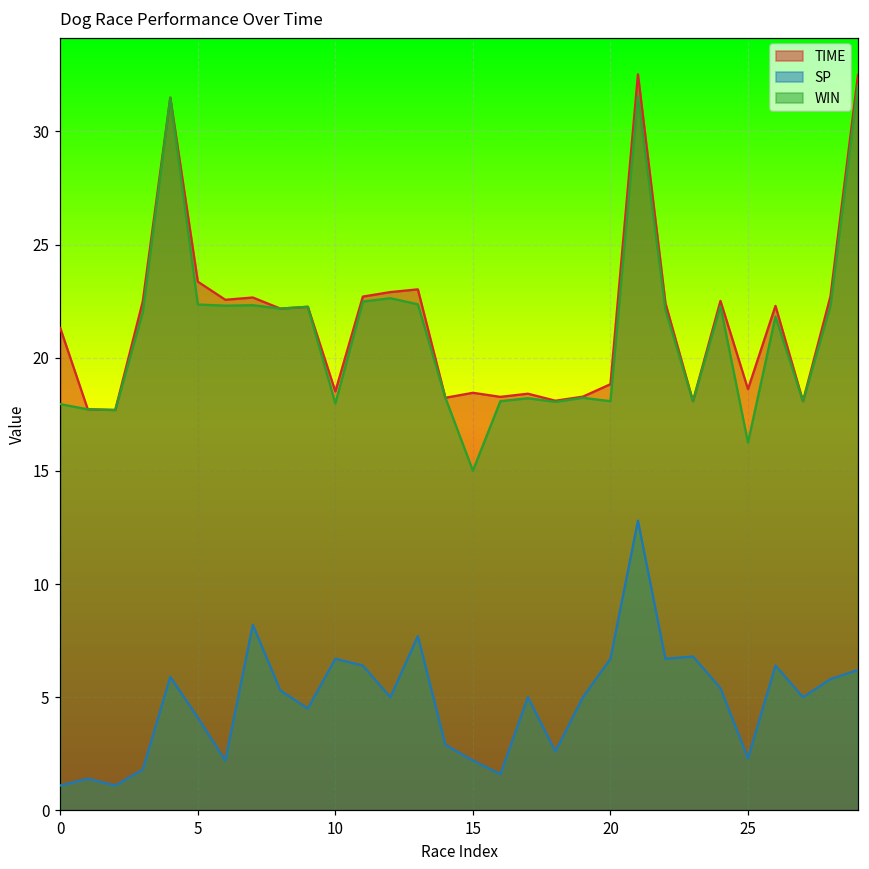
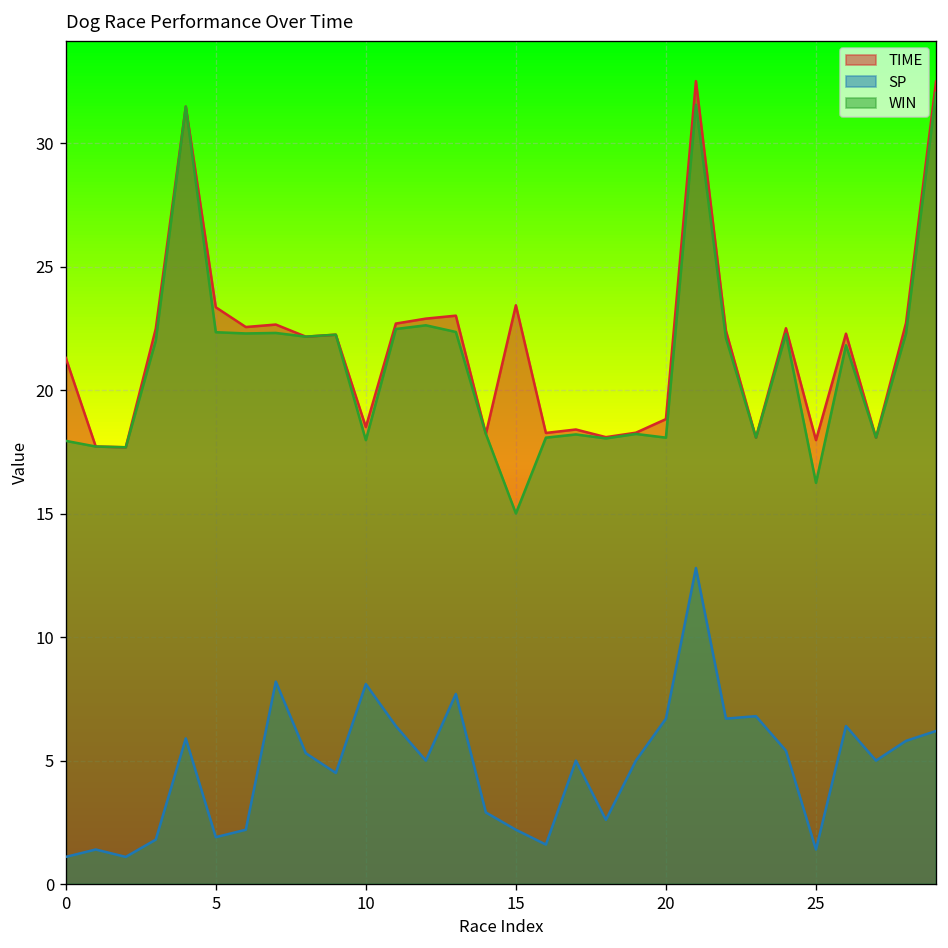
SP, 5: 4.1 -> 1.9
SP, 10: 6.7 -> 8.1
TIME, 15: 18.5 -> 23.4
TIME, 25: 18.6 -> 18.0
SP, 25: 2.3 -> 1.4
